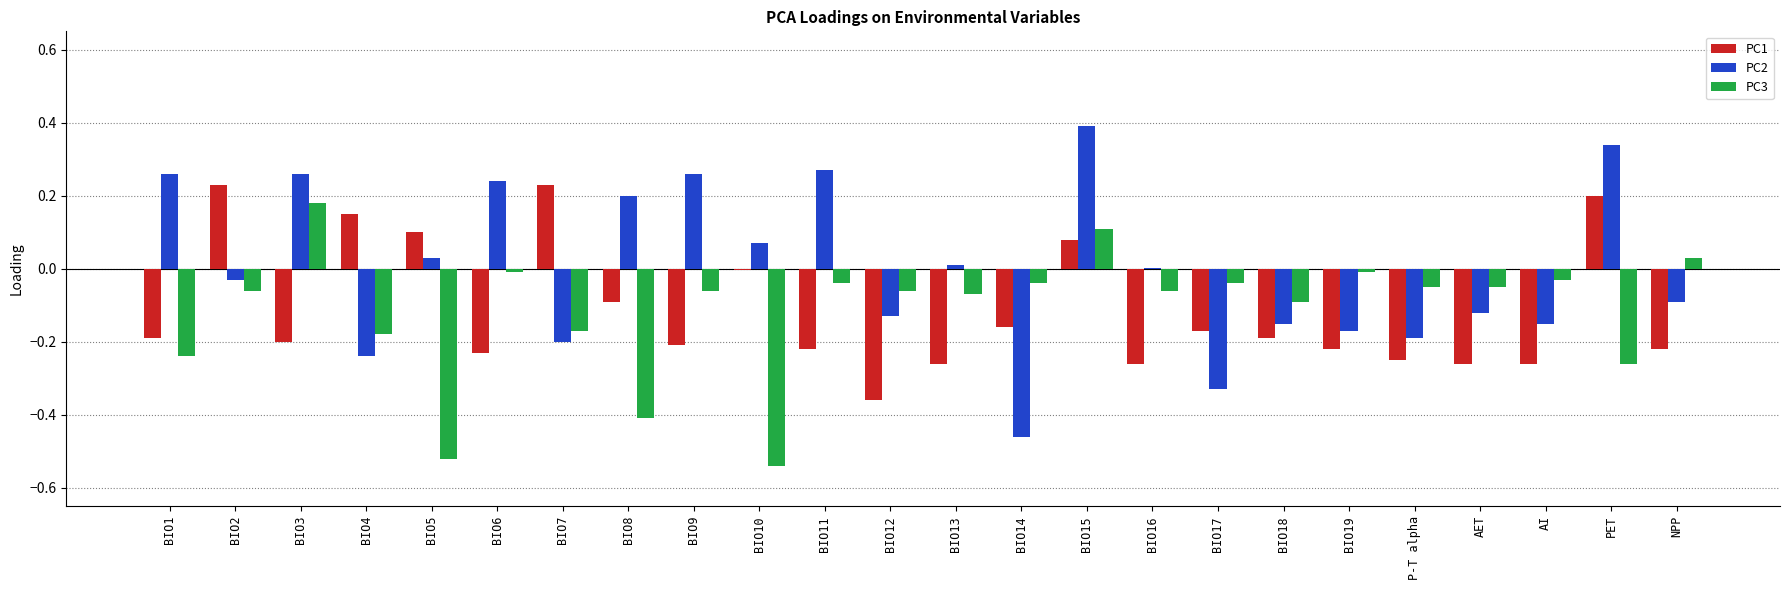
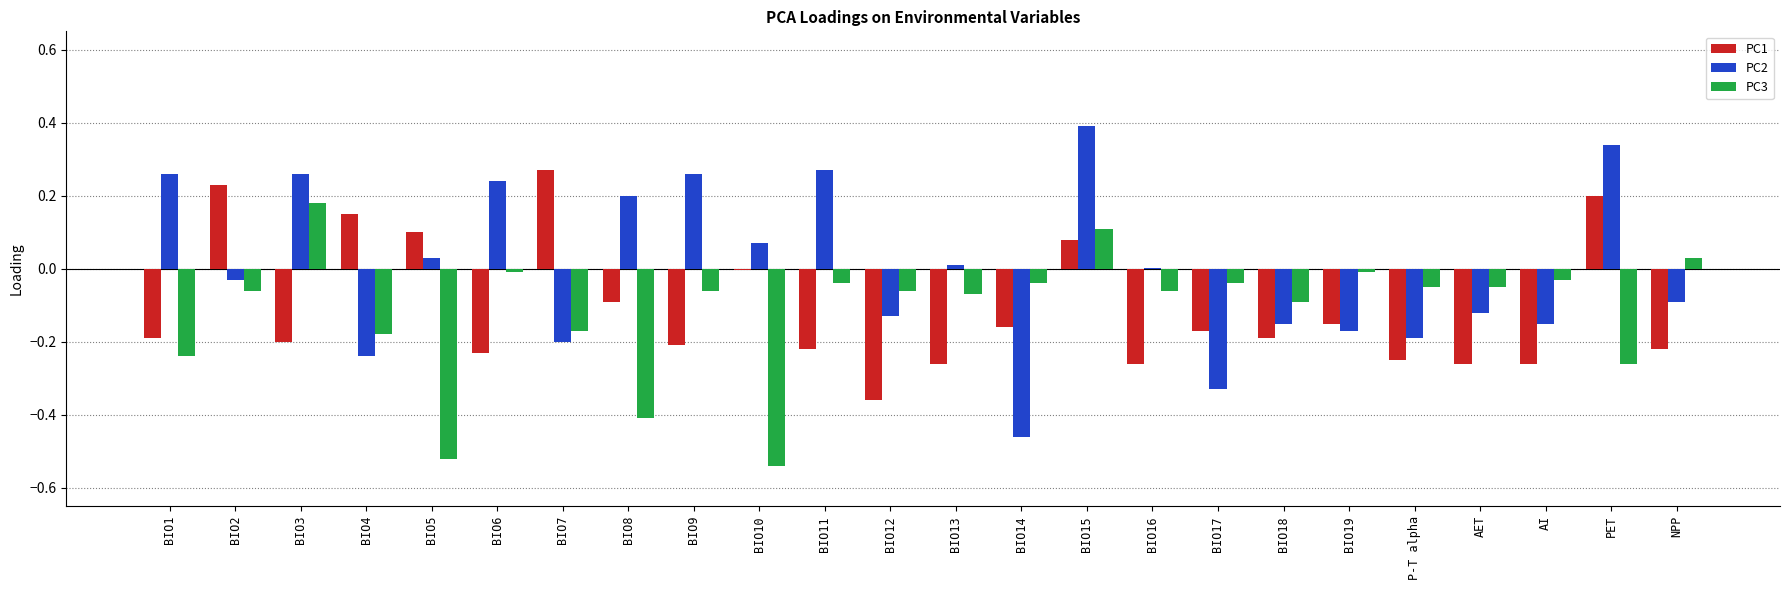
PC1, BIO7: 0.23 -> 0.27
PC1, BIO19: -0.22 -> -0.15
